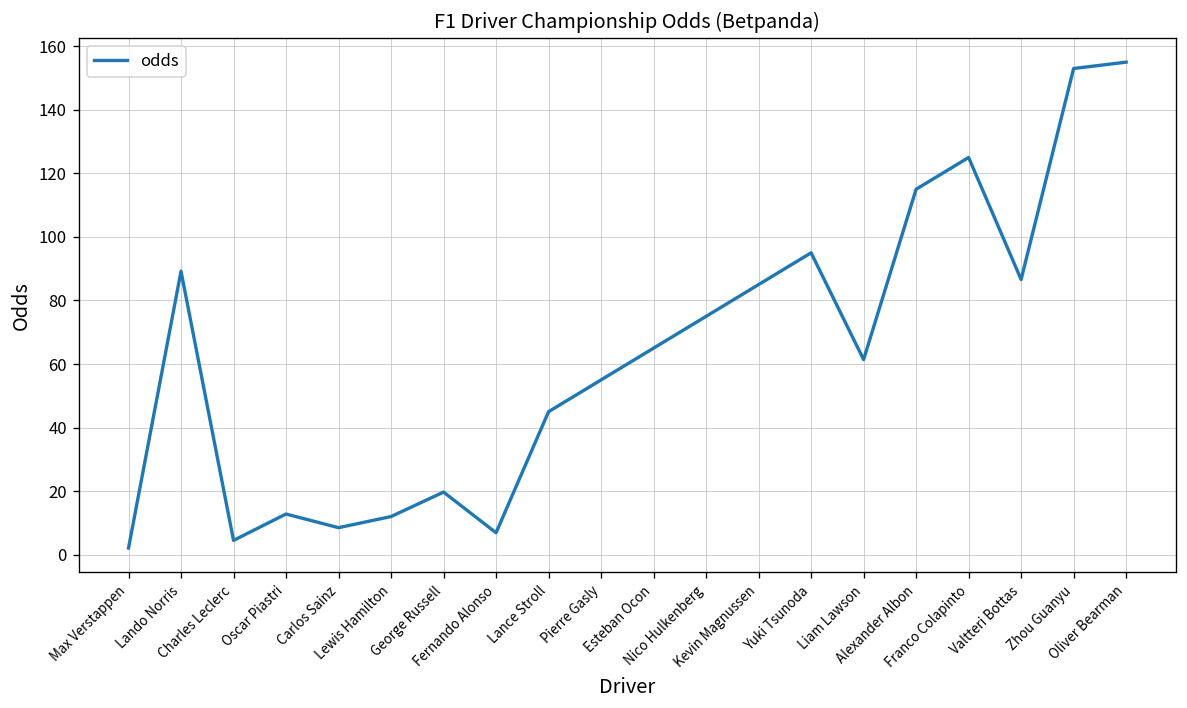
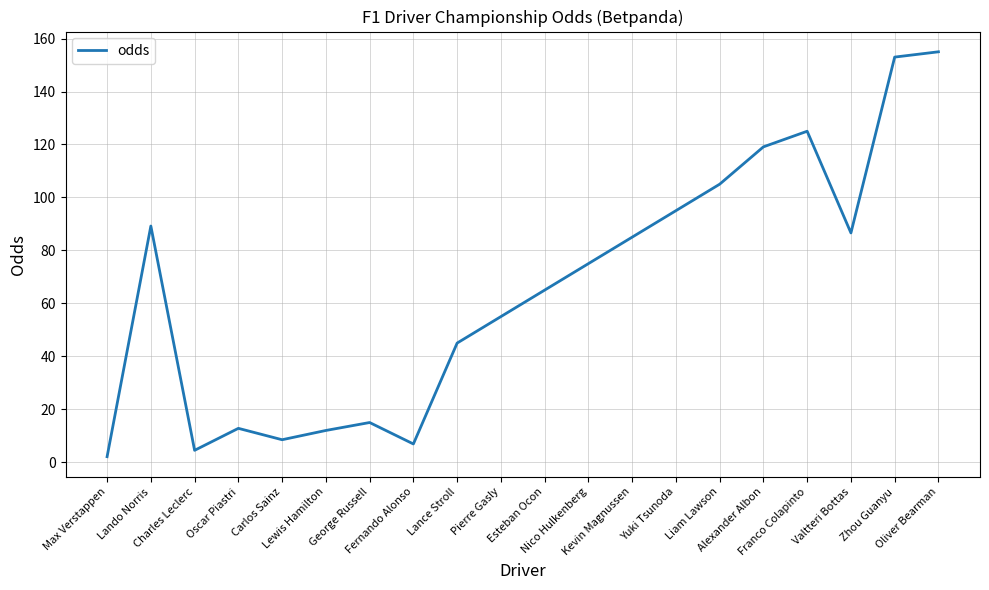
George Russell: 20 -> 15
Liam Lawson: 61 -> 105
Alexander Albon: 115 -> 119
